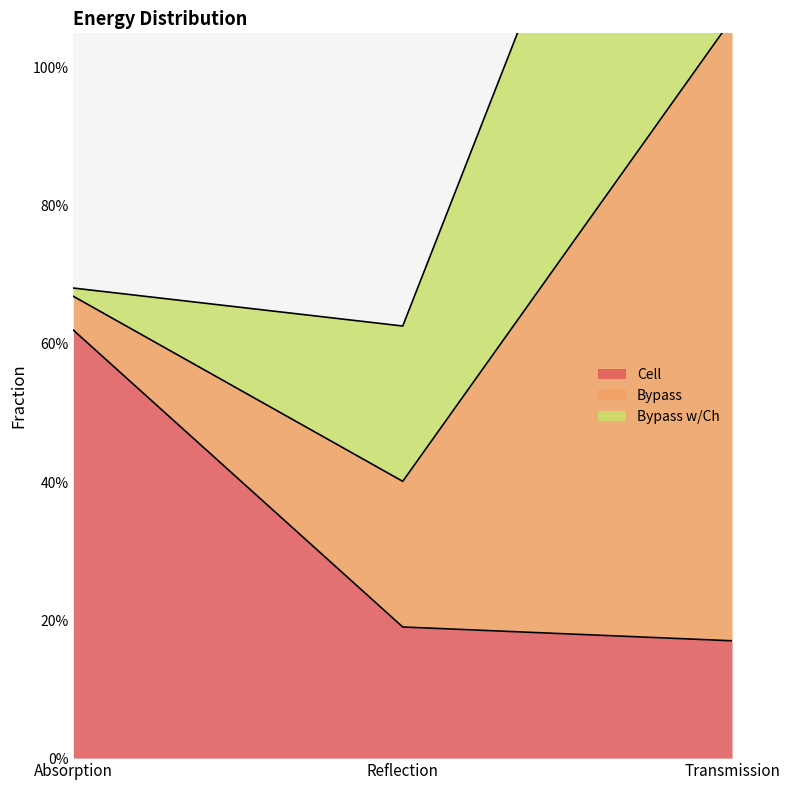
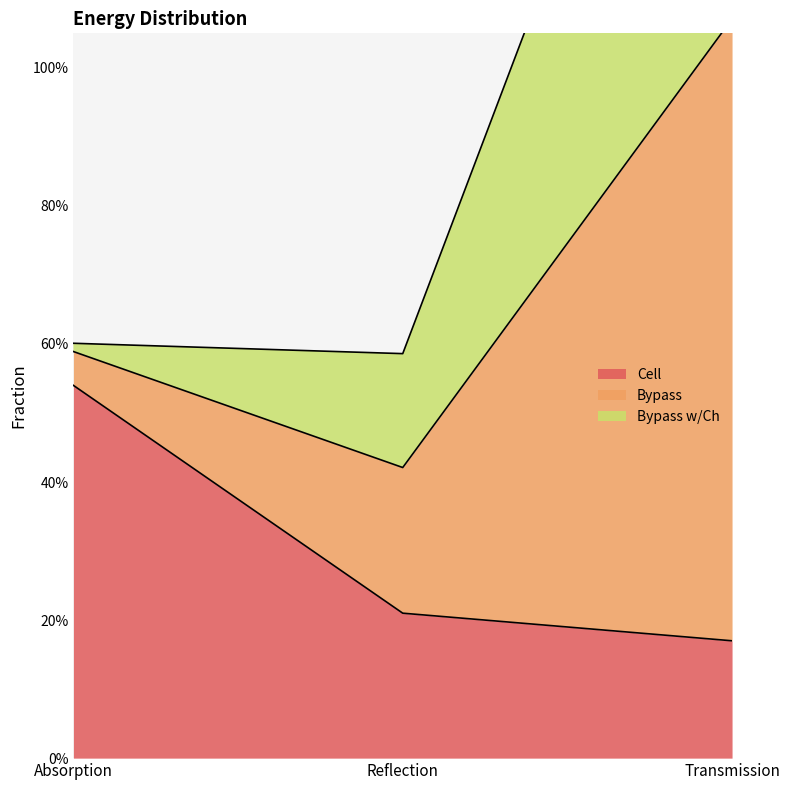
Cell, Absorption: 62% -> 54%
Cell, Reflection: 19% -> 21%
Bypass w/Ch, Reflection: 22% -> 16%
